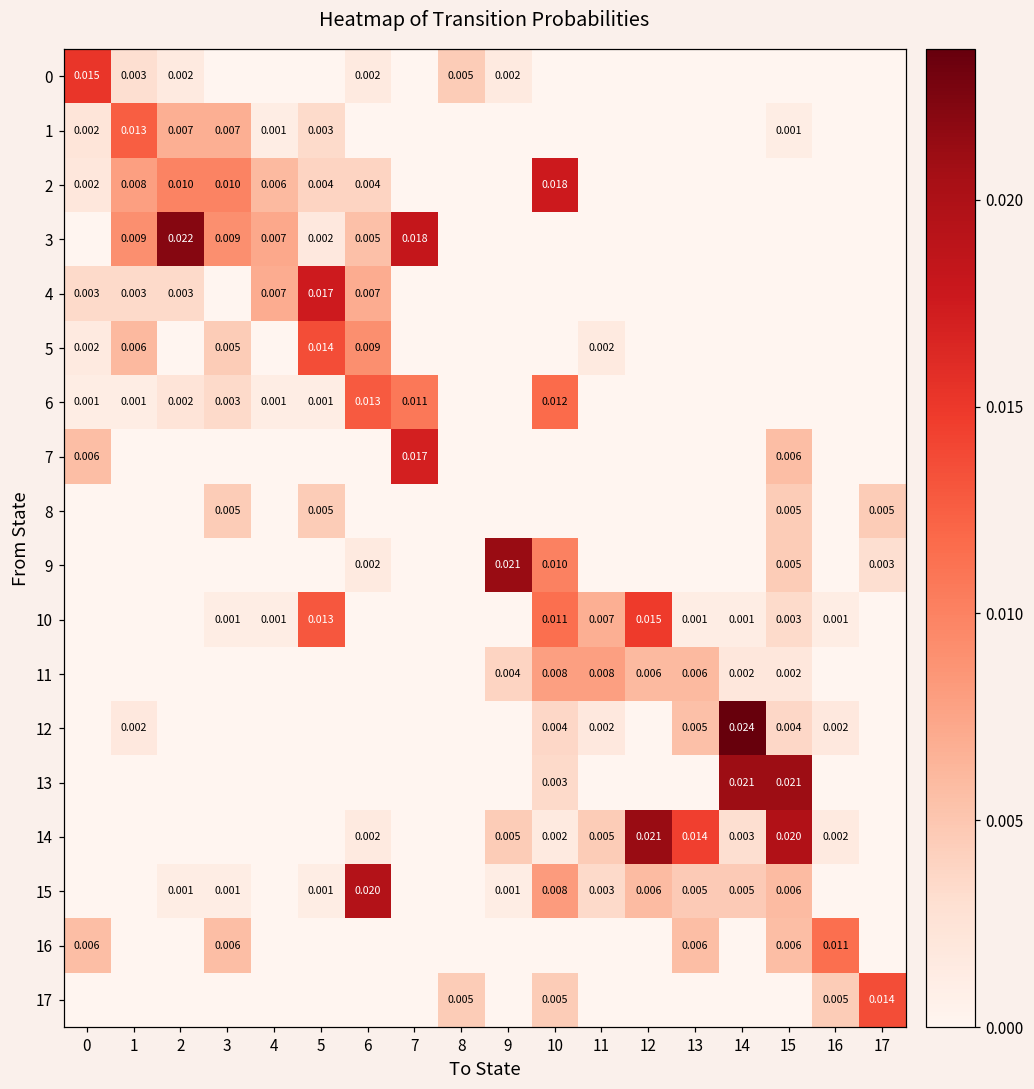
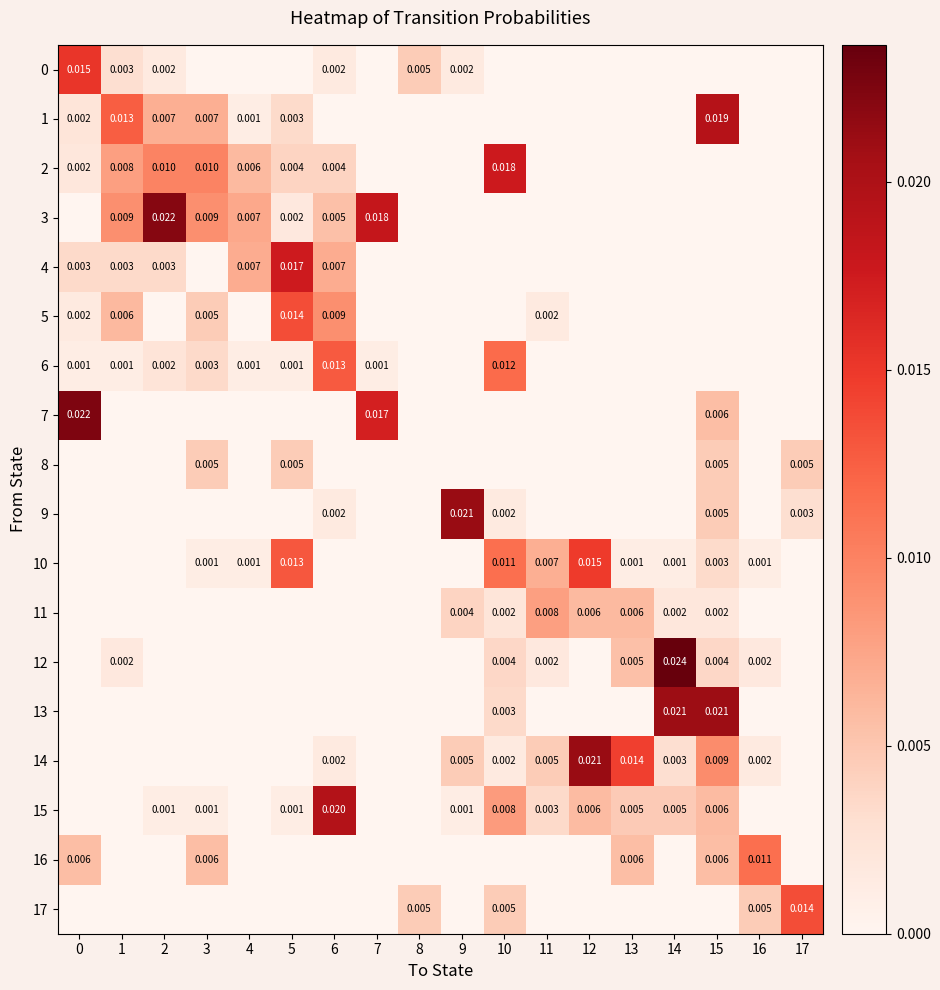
1, 15: 0.001 -> 0.019
6, 7: 0.011 -> 0.001
7, 0: 0.006 -> 0.022
9, 10: 0.010 -> 0.002
11, 10: 0.008 -> 0.002
14, 15: 0.020 -> 0.009
